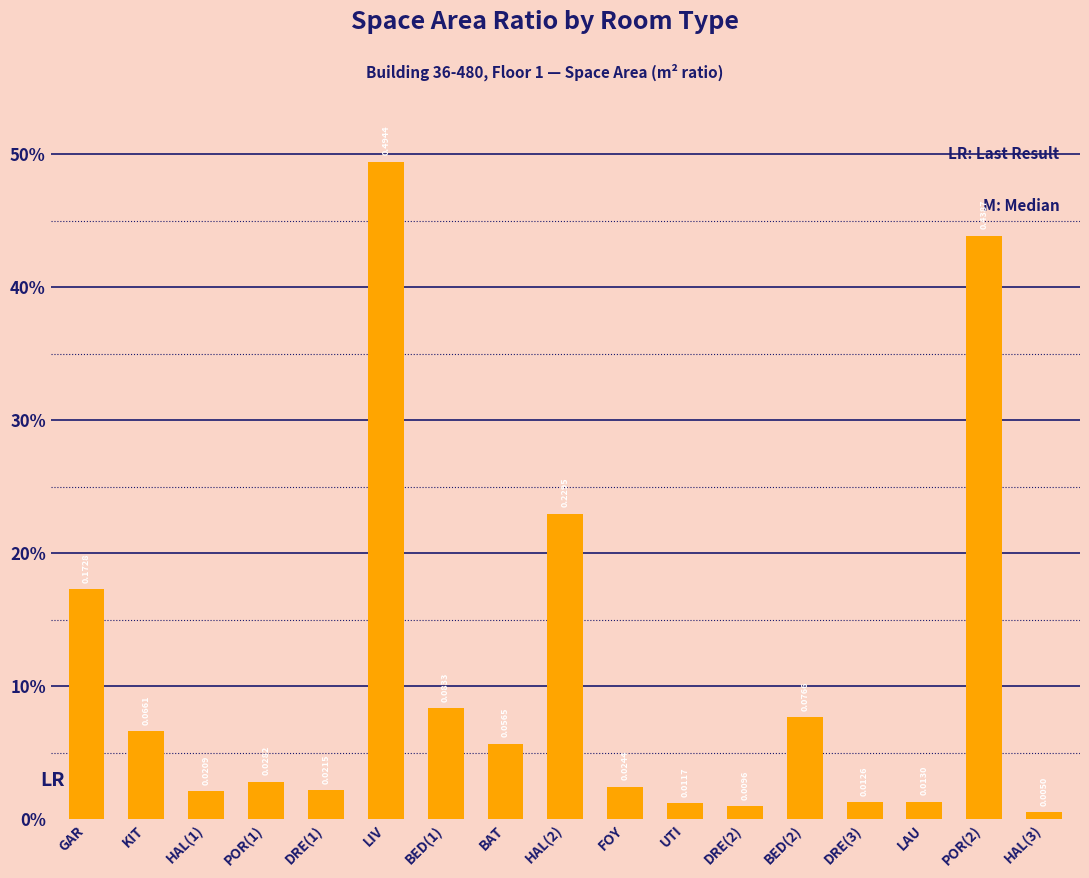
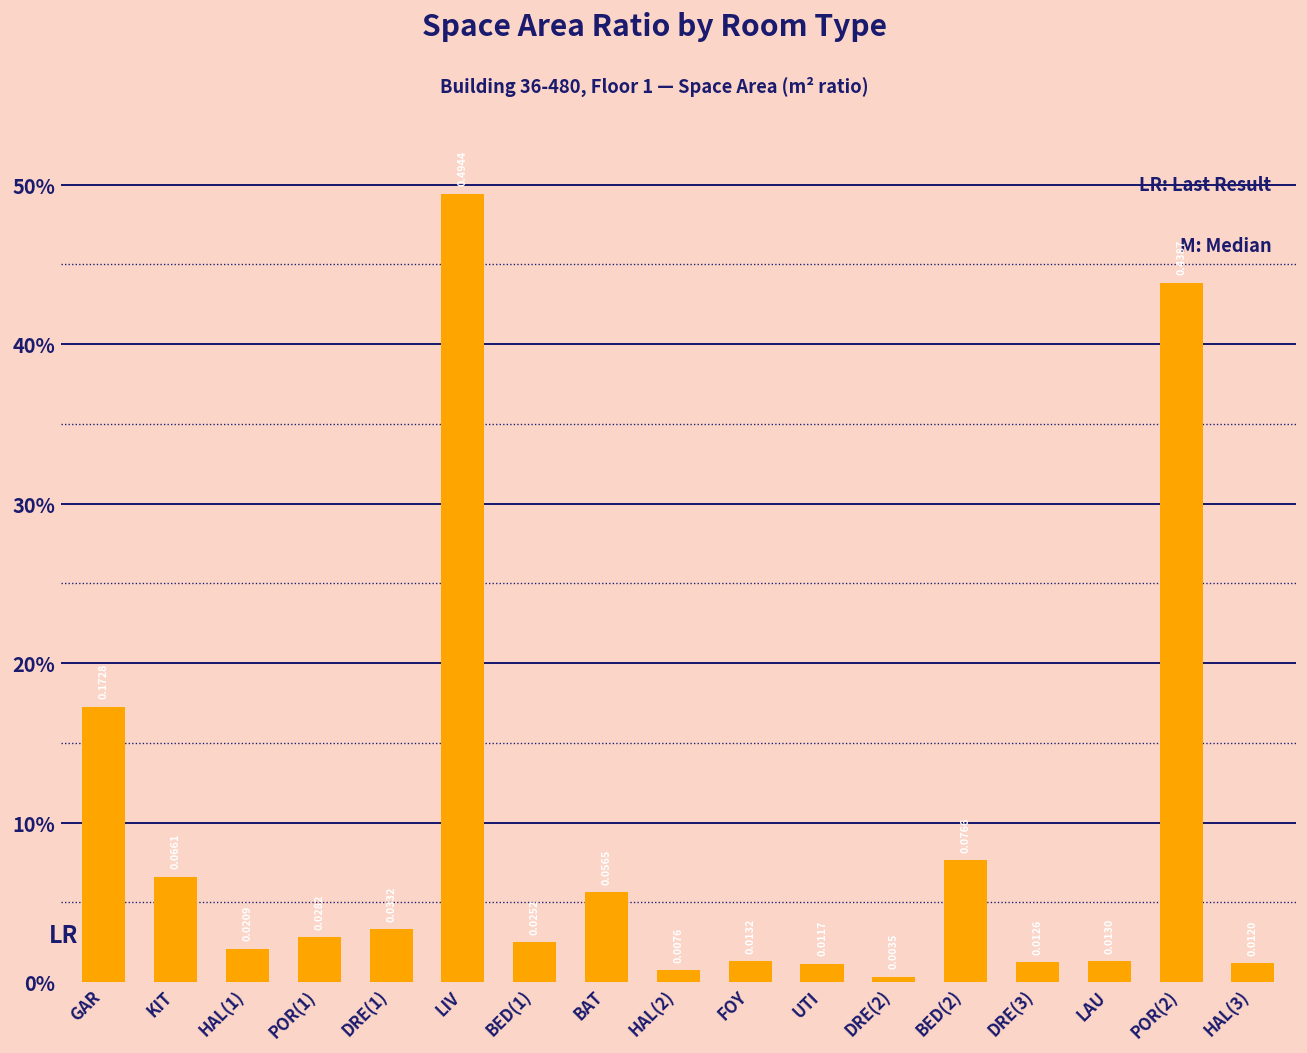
DRE(1): 0.0215 -> 0.0332
BED(1): 0.0833 -> 0.0252
HAL(2): 0.2295 -> 0.0076
FOY: 0.0244 -> 0.0132
DRE(2): 0.0096 -> 0.0035
HAL(3): 0.0050 -> 0.0120
